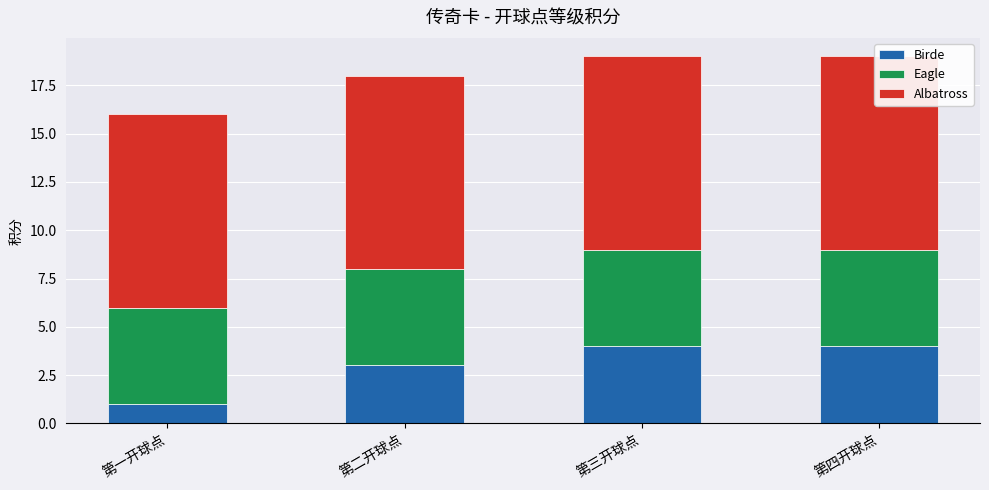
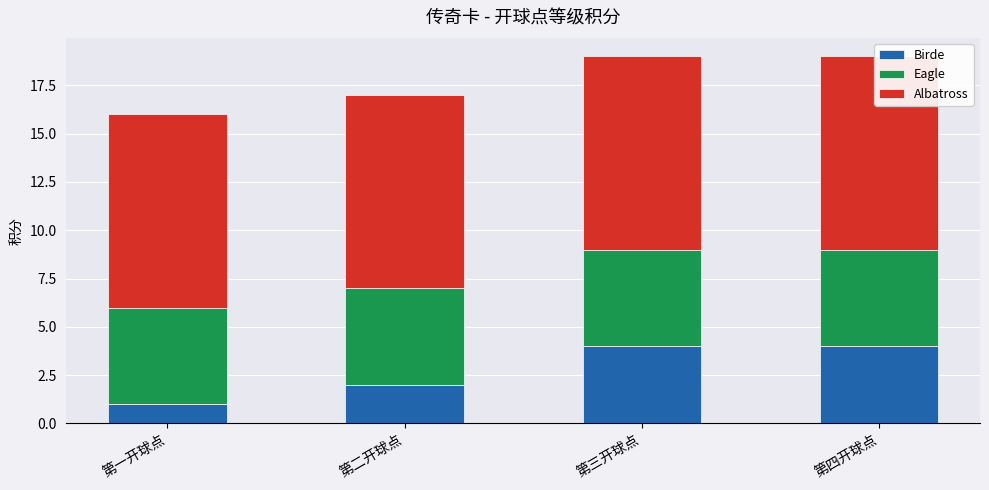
Birde, 第二开球点: 3 -> 2
